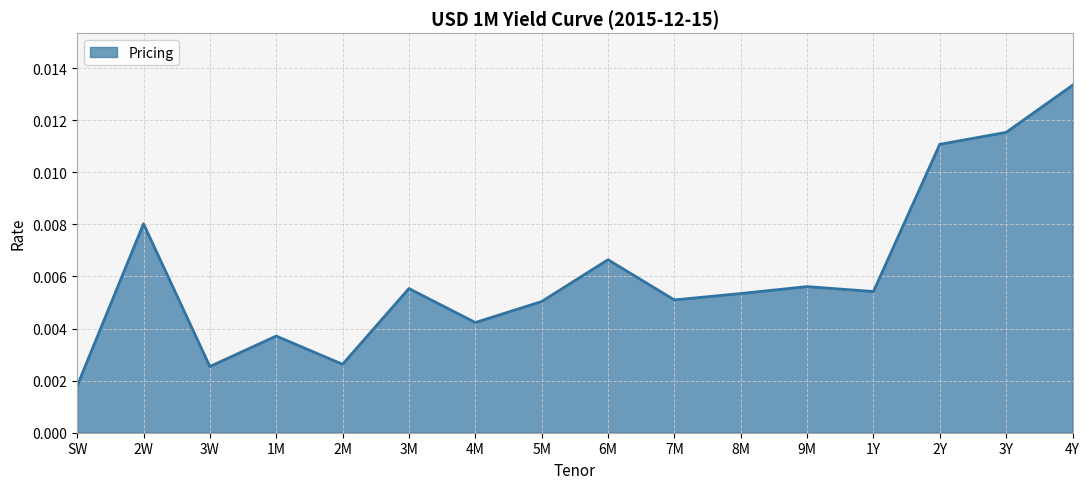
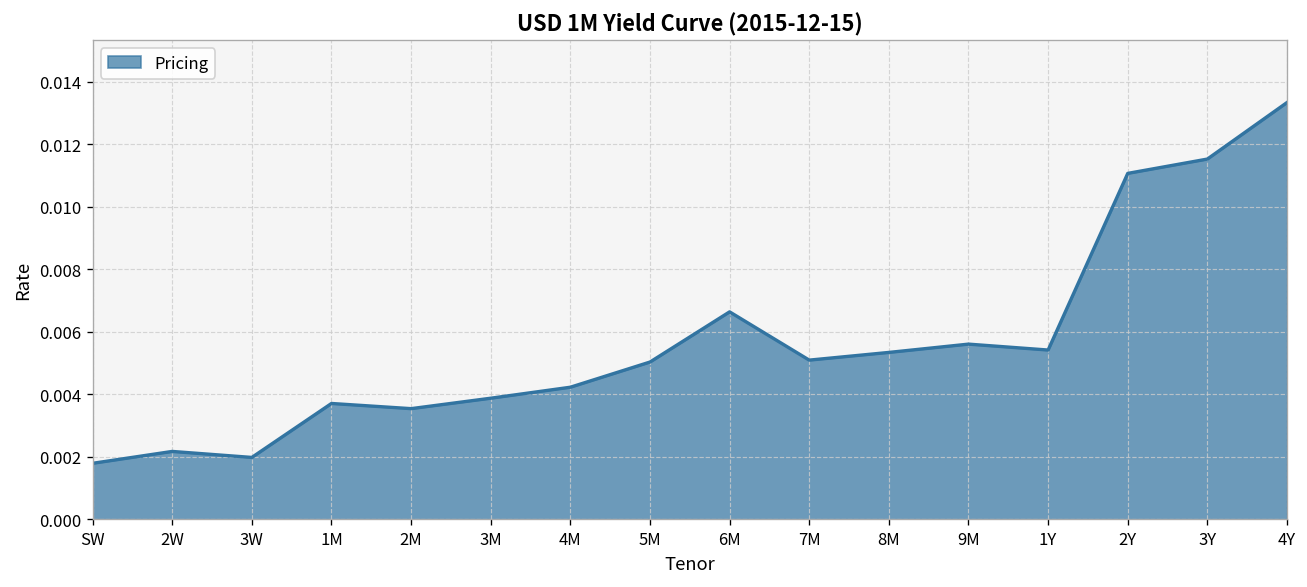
2W: 0.0080 -> 0.0022
3W: 0.0025 -> 0.0020
2M: 0.0026 -> 0.0035
3M: 0.0055 -> 0.0039
